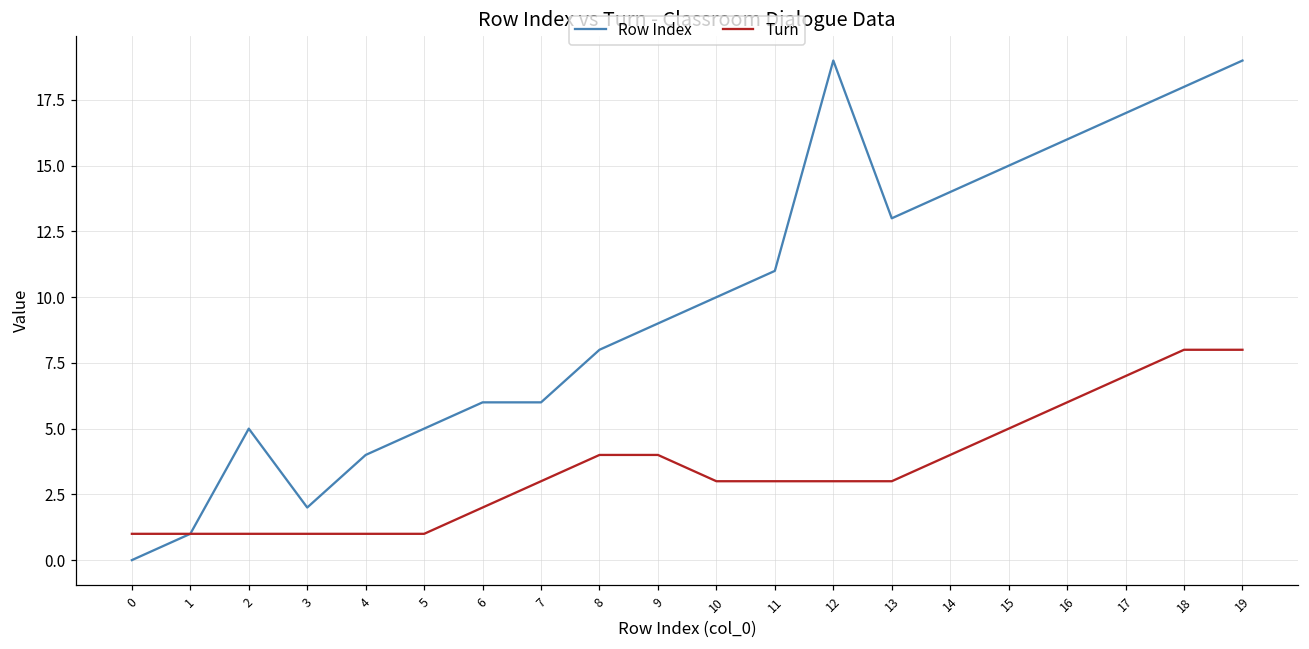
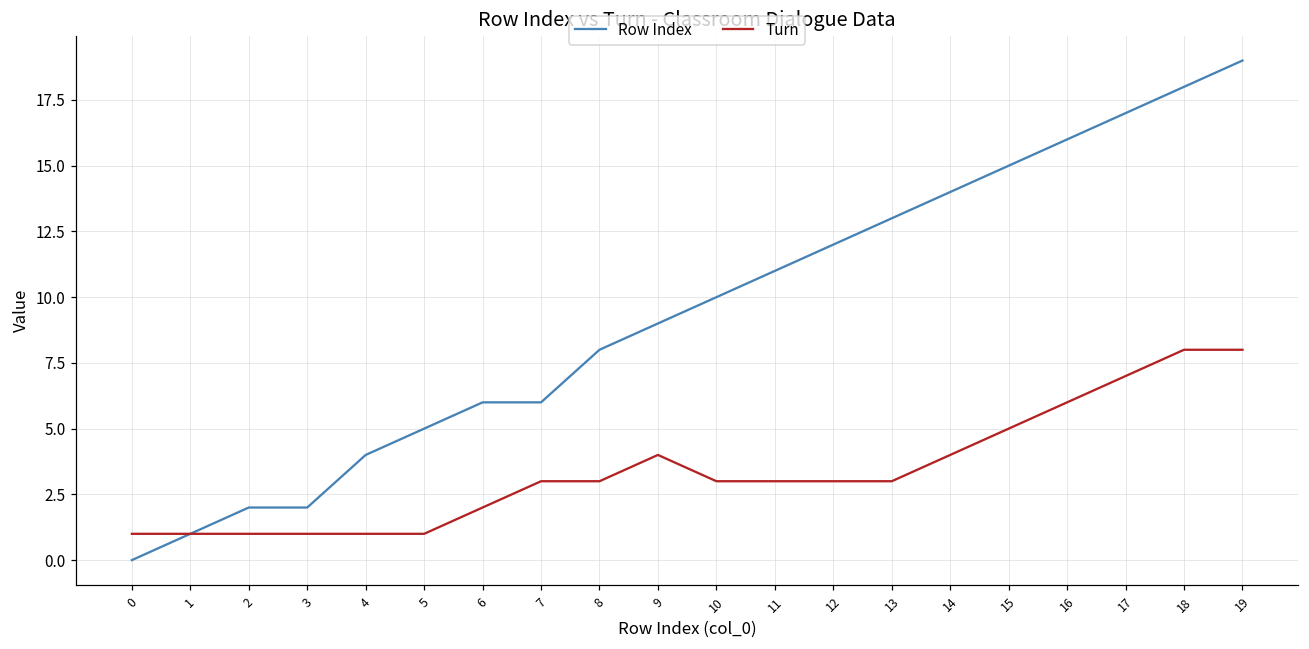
Row Index, 2: 5 -> 2
Turn, 8: 4 -> 3
Row Index, 12: 19 -> 12
